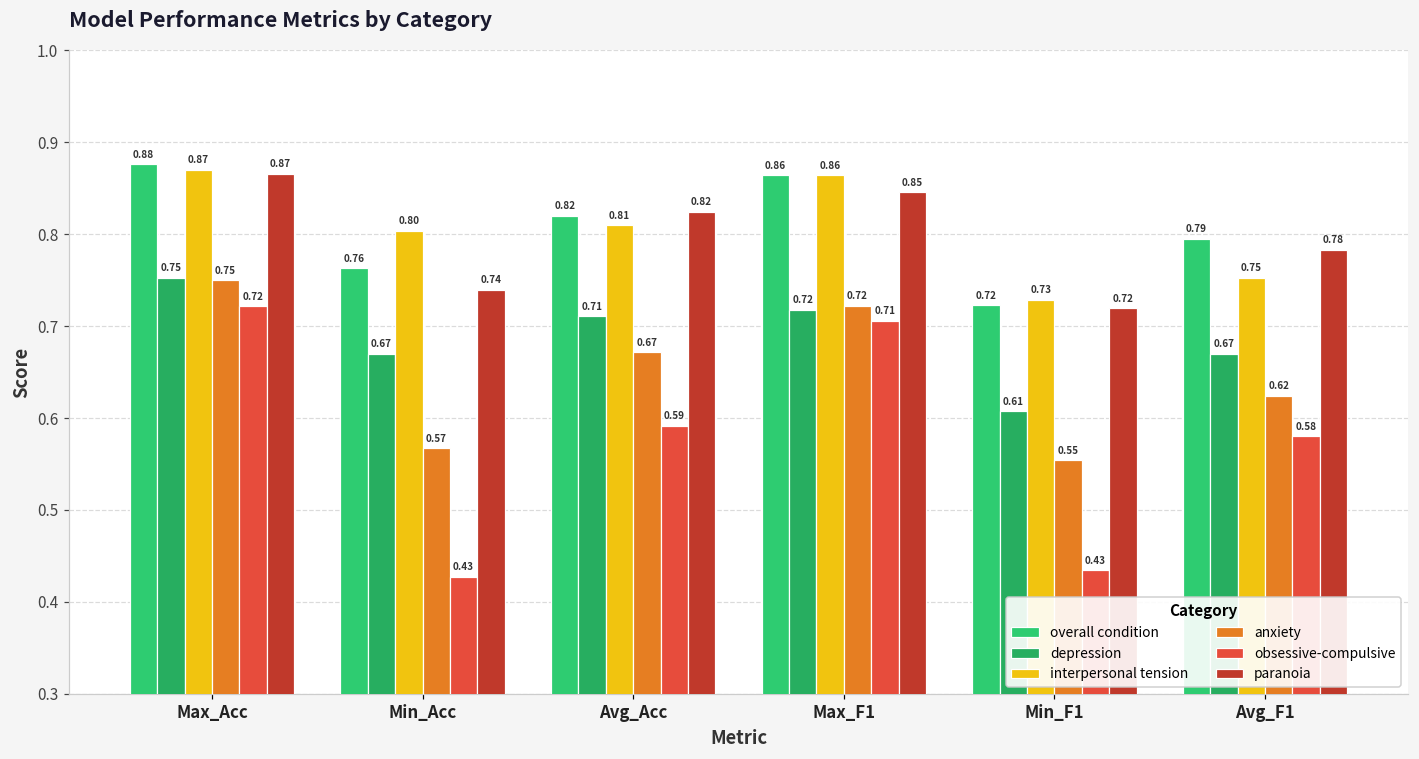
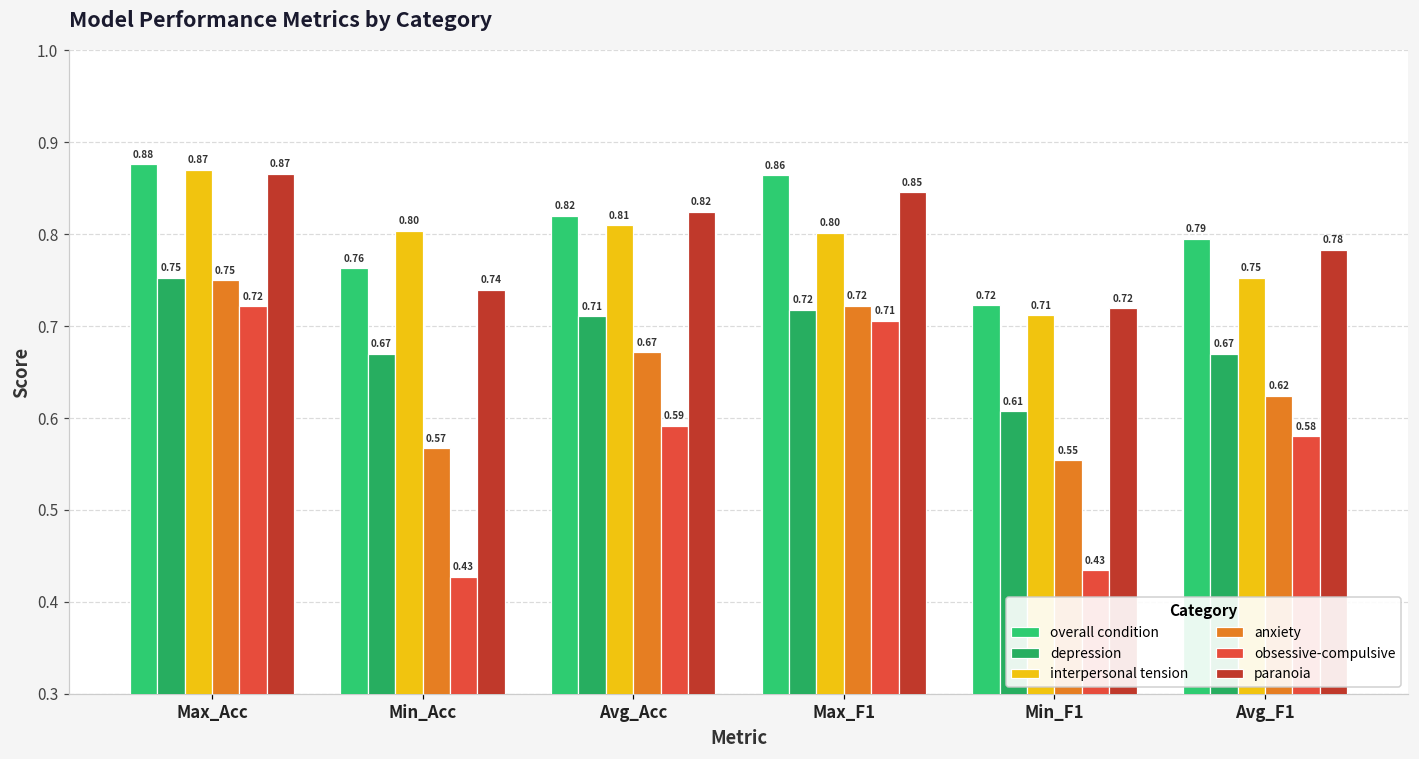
interpersonal tension, Max_F1: 0.86 -> 0.80
interpersonal tension, Min_F1: 0.73 -> 0.71
